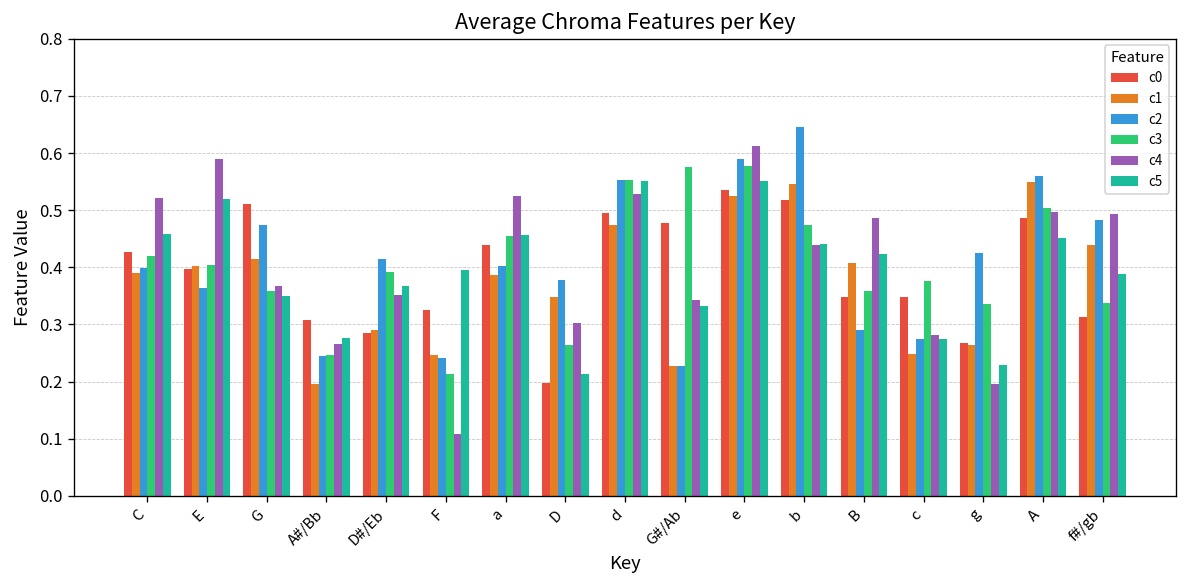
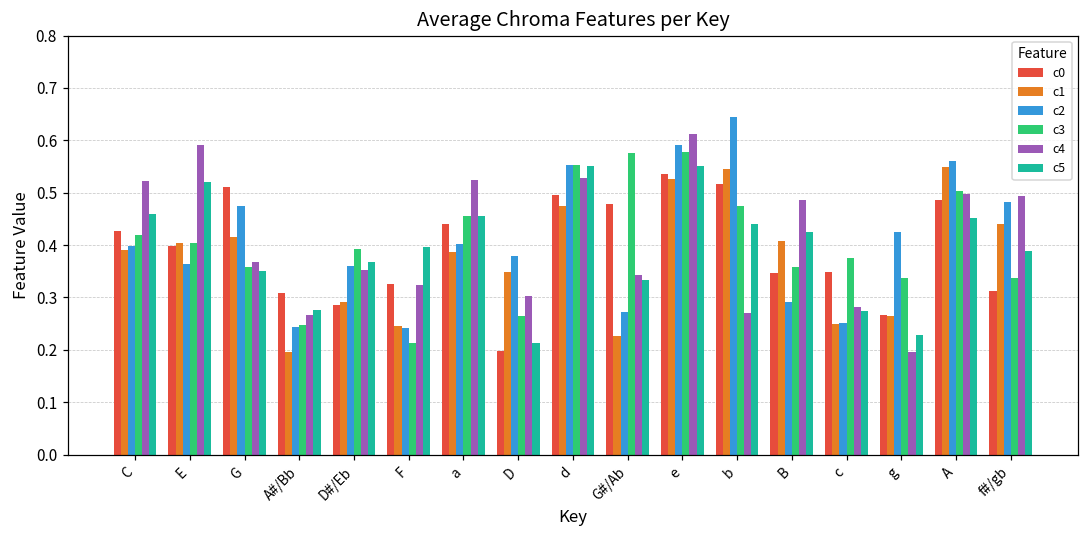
c2, D#/Eb: 0.41 -> 0.36
c4, F: 0.11 -> 0.32
c2, G#/Ab: 0.23 -> 0.27
c4, b: 0.44 -> 0.27
c2, c: 0.27 -> 0.25
